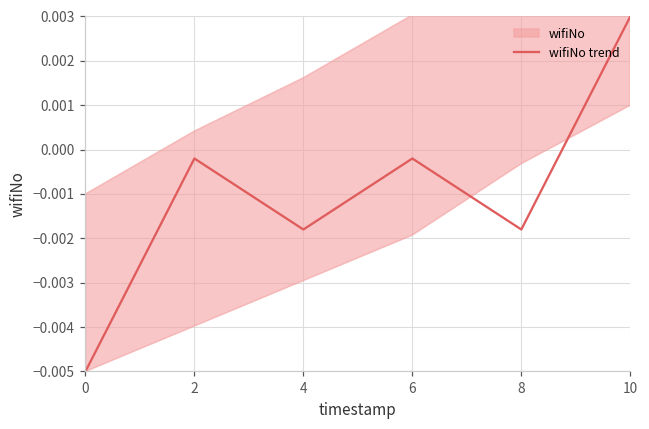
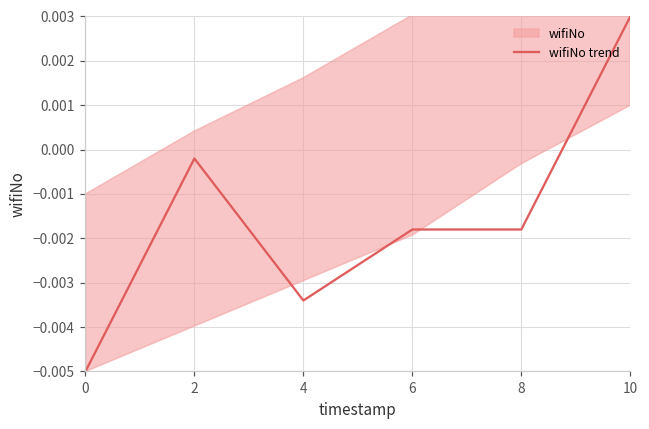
wifiNo trend, 4: -0.0018 -> -0.0034
wifiNo trend, 6: -0.0002 -> -0.0018
